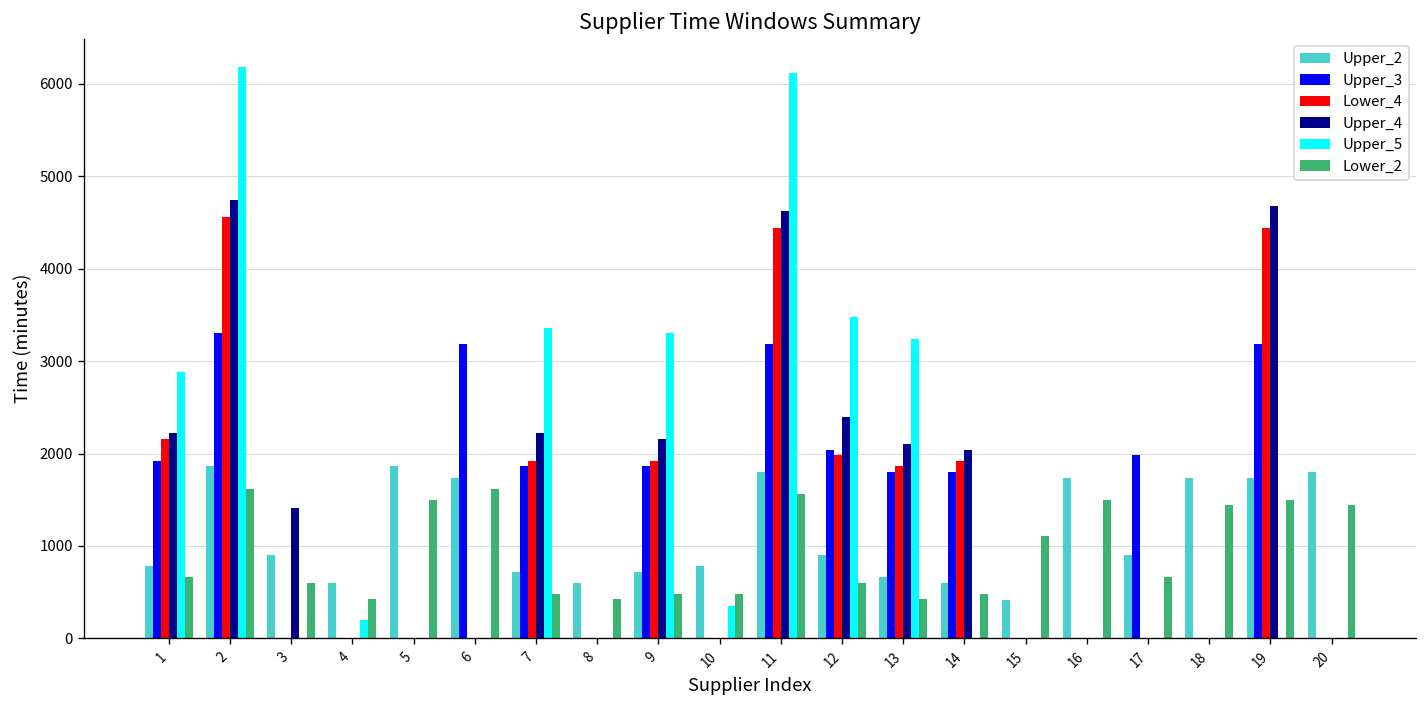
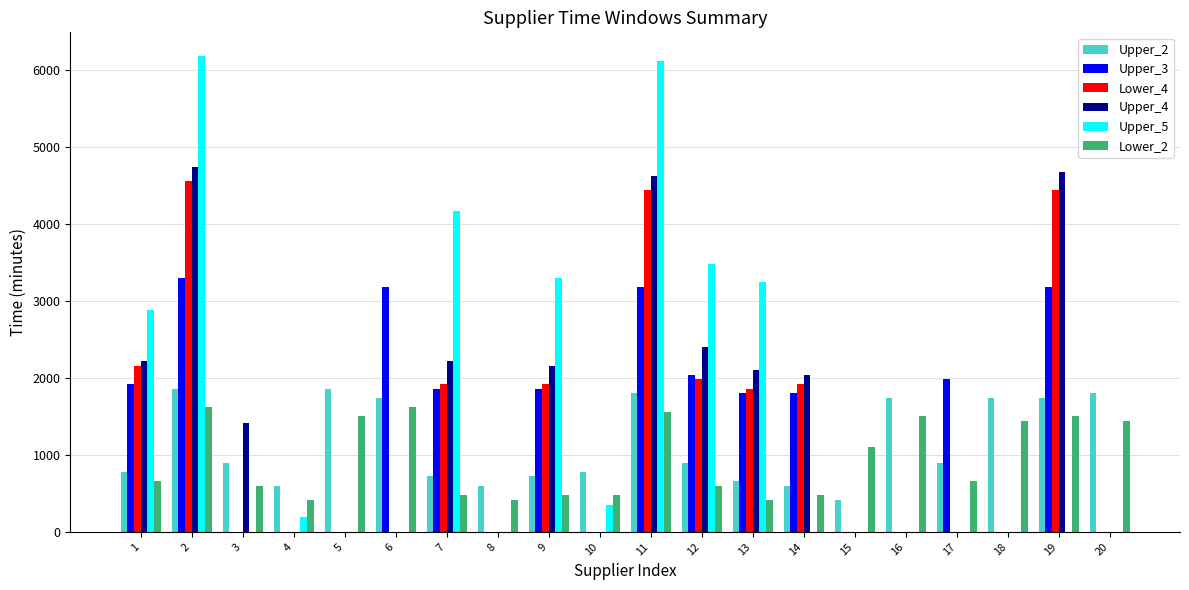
Upper_5, 7: 3400 -> 4200
